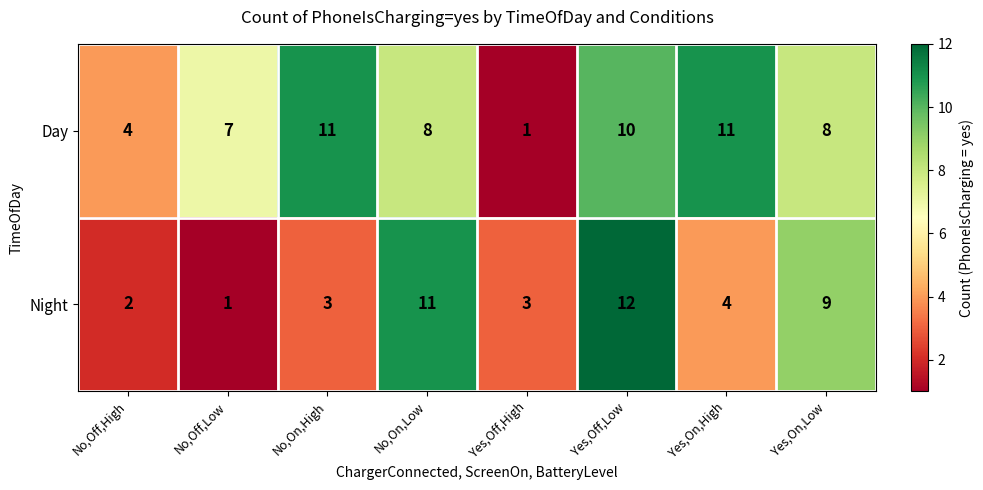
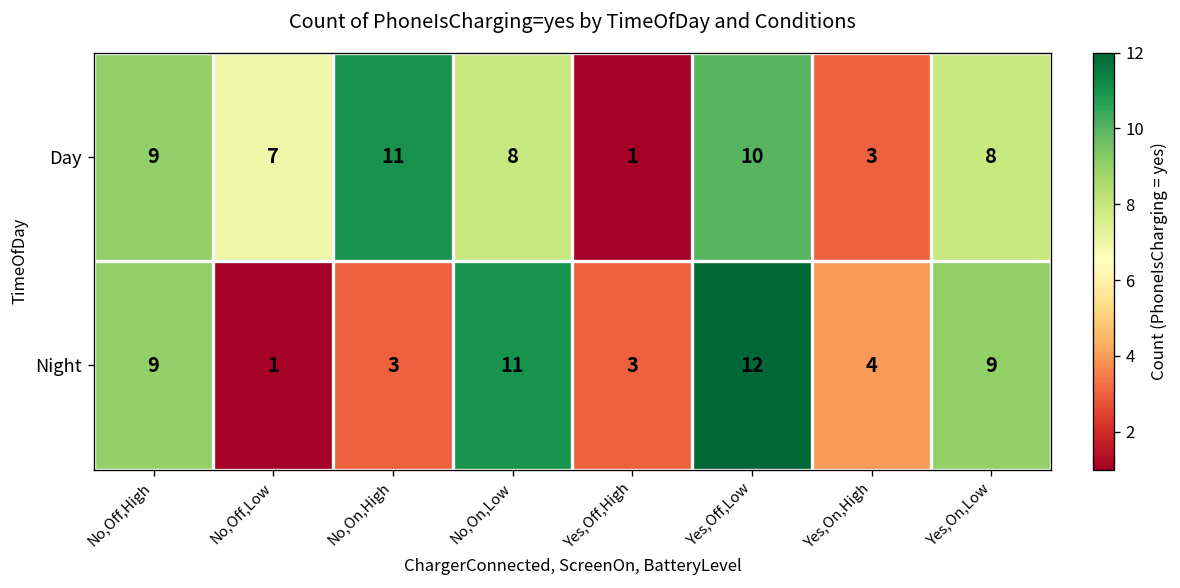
Day, No,Off,High: 4 -> 9
Day, Yes,On,High: 11 -> 3
Night, No,Off,High: 2 -> 9
